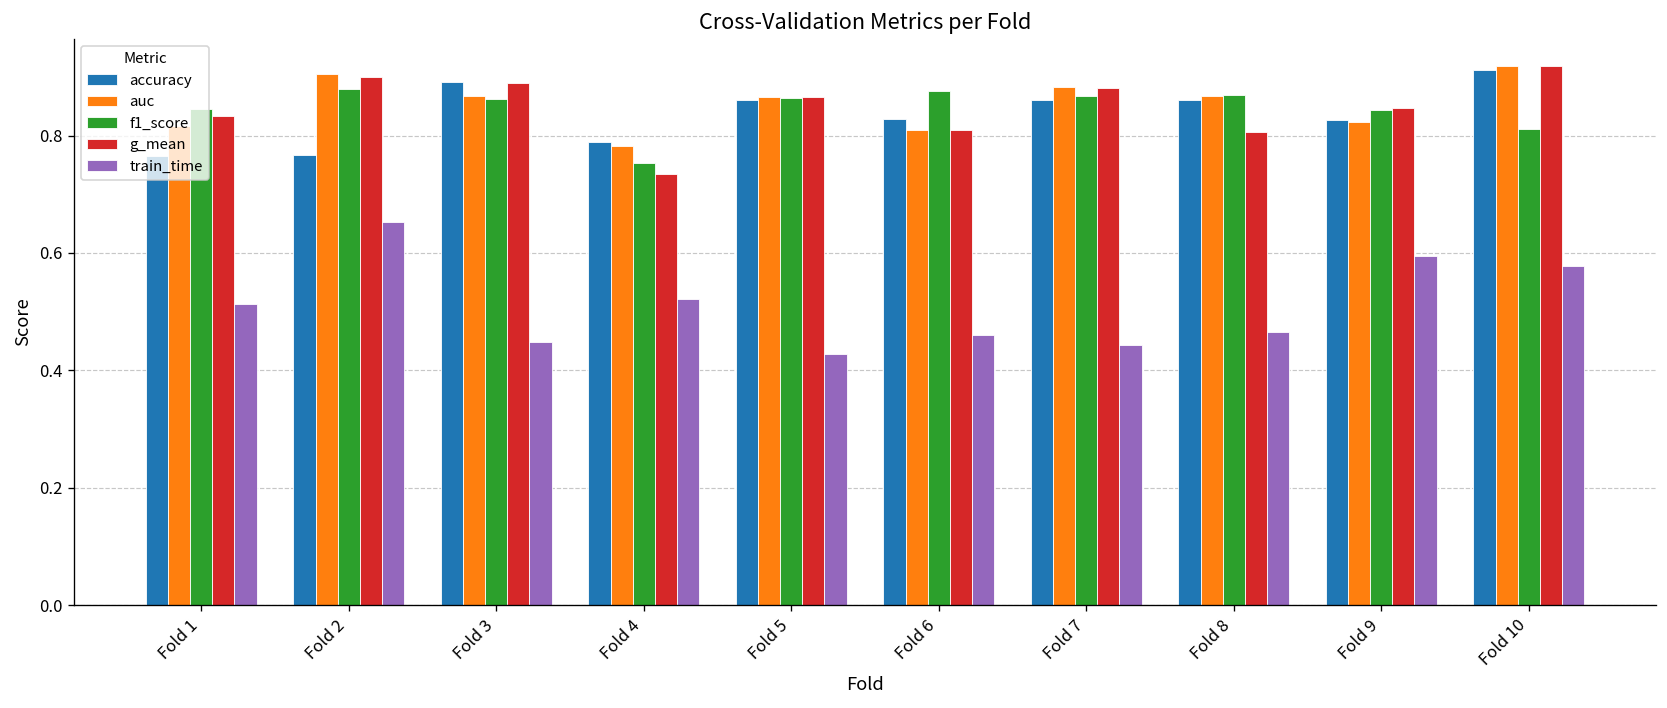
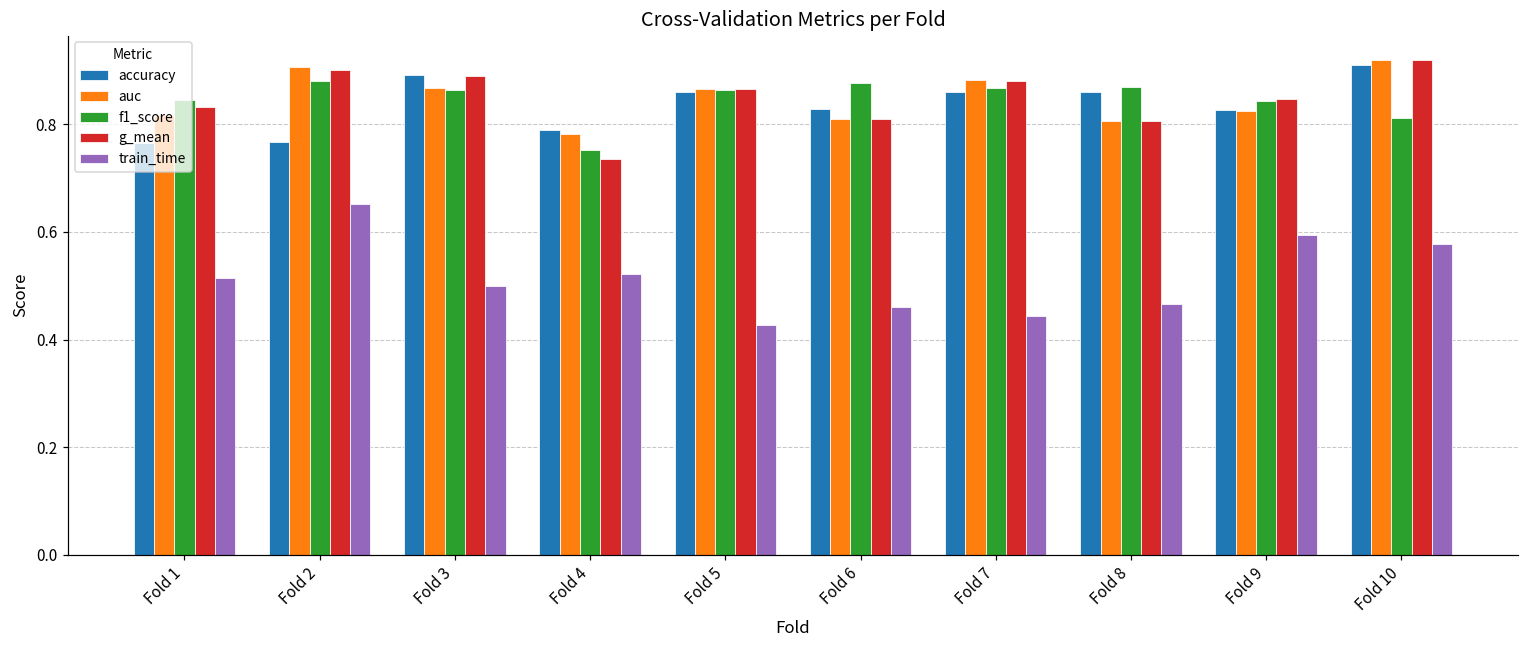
train_time, Fold 3: 0.45 -> 0.50
auc, Fold 8: 0.87 -> 0.81
